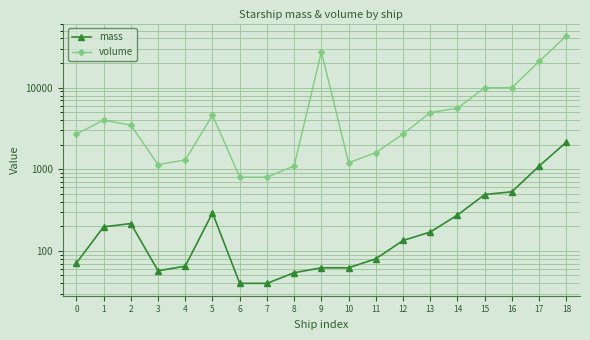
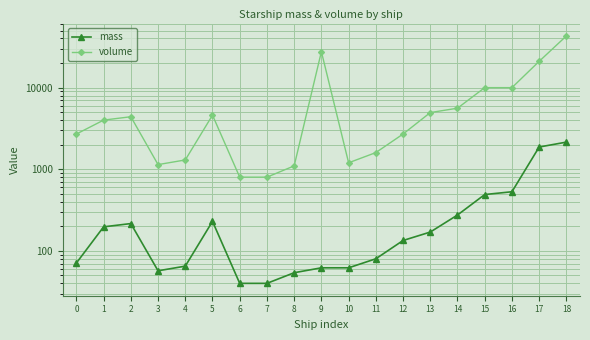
volume, 2: 3500 -> 4000
mass, 5: 290 -> 230
mass, 17: 1100 -> 1900
